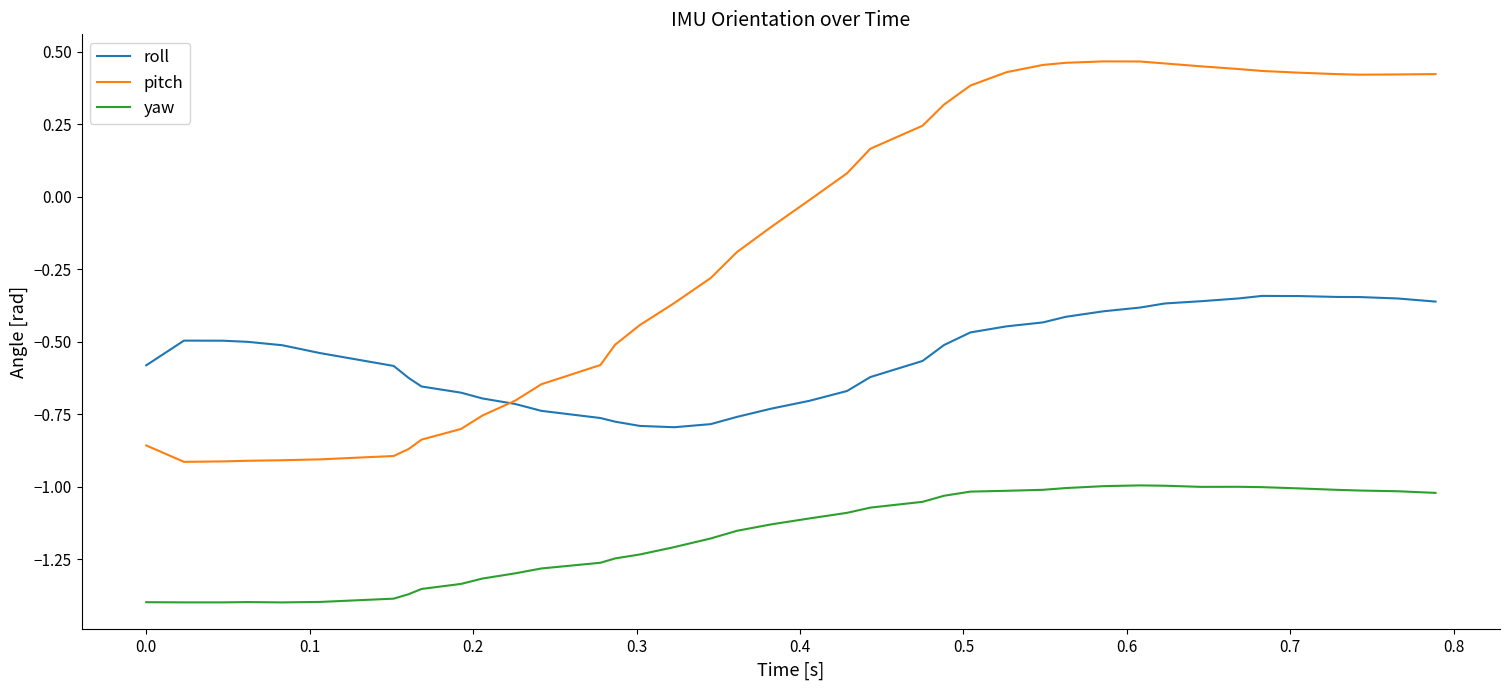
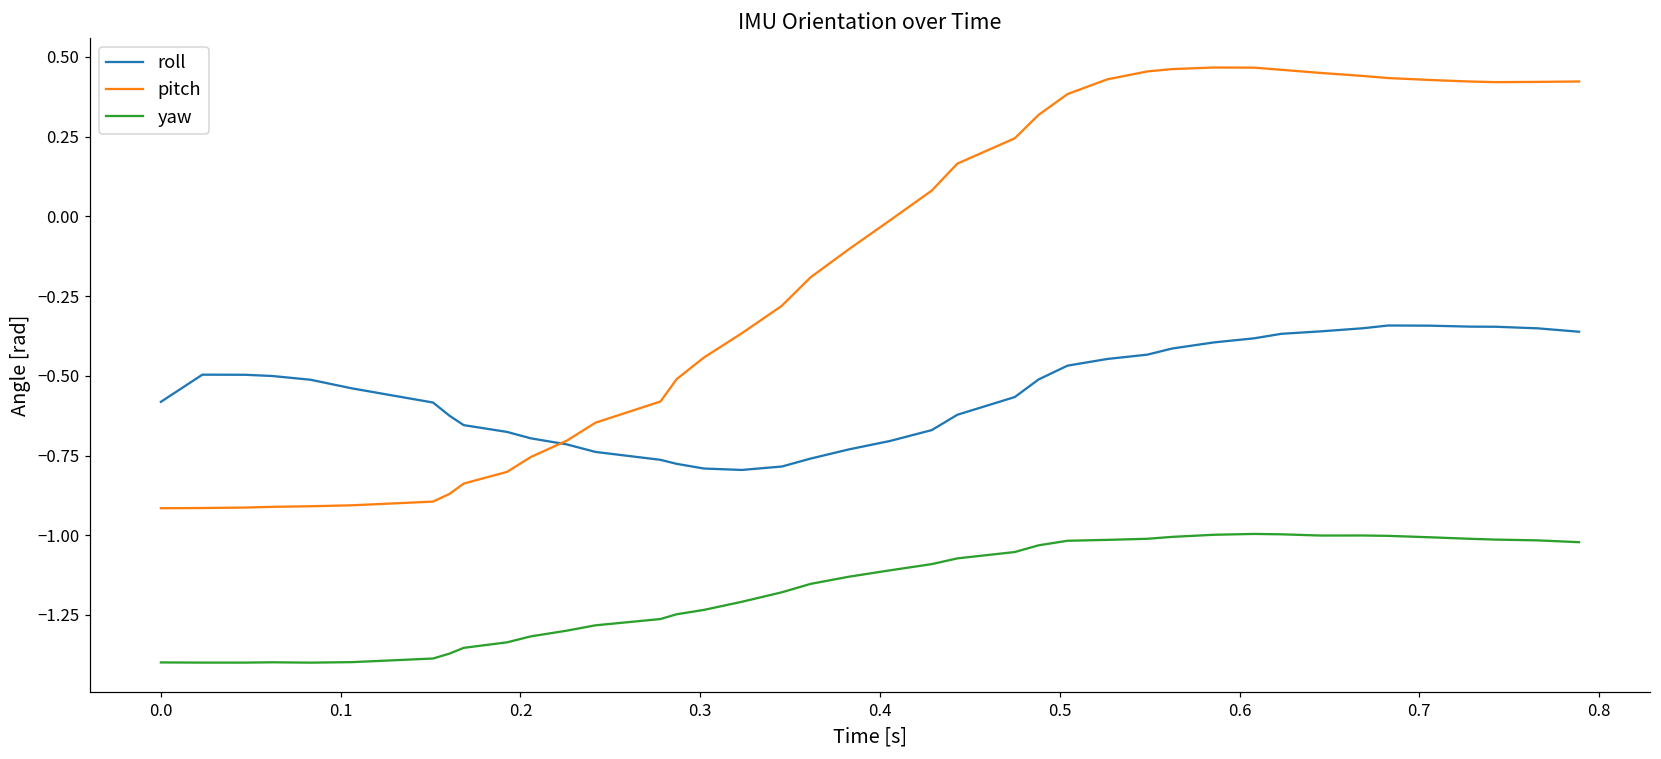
pitch, 0.0: -0.86 -> -0.92
